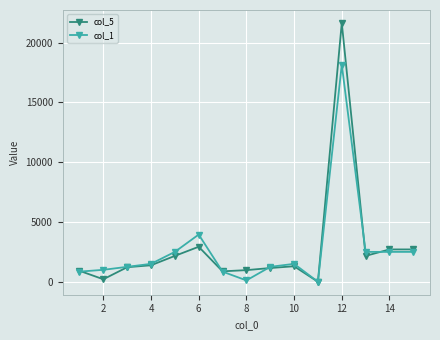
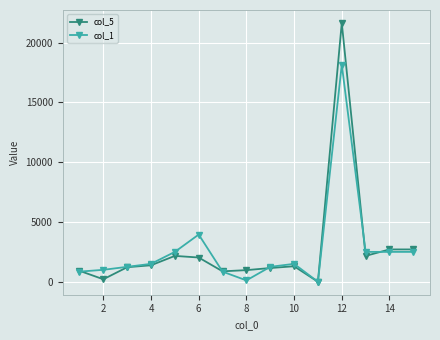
col_5, 6: 2900 -> 2000
